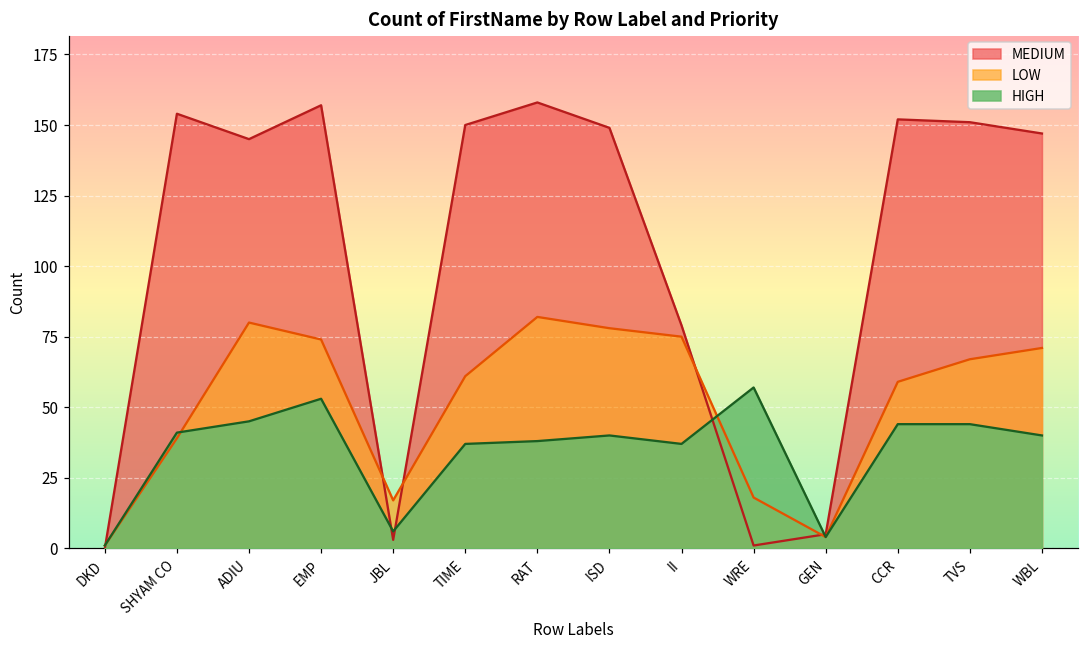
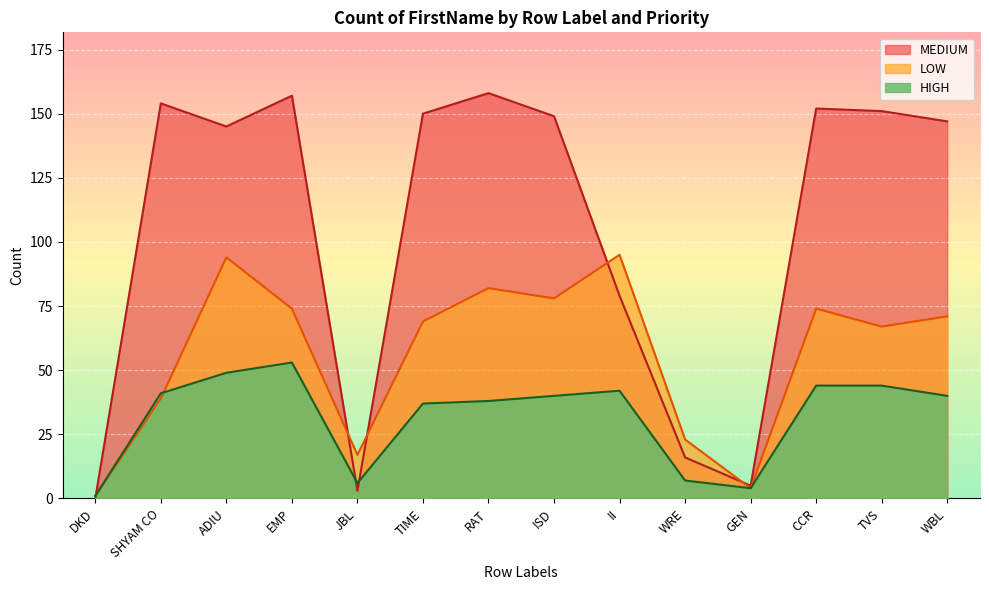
LOW, ADIU: 80 -> 94
HIGH, ADIU: 45 -> 49
LOW, TIME: 61 -> 69
LOW, II: 75 -> 95
HIGH, II: 37 -> 42
MEDIUM, WRE: 1 -> 16
LOW, WRE: 18 -> 23
HIGH, WRE: 57 -> 7
LOW, CCR: 59 -> 74
